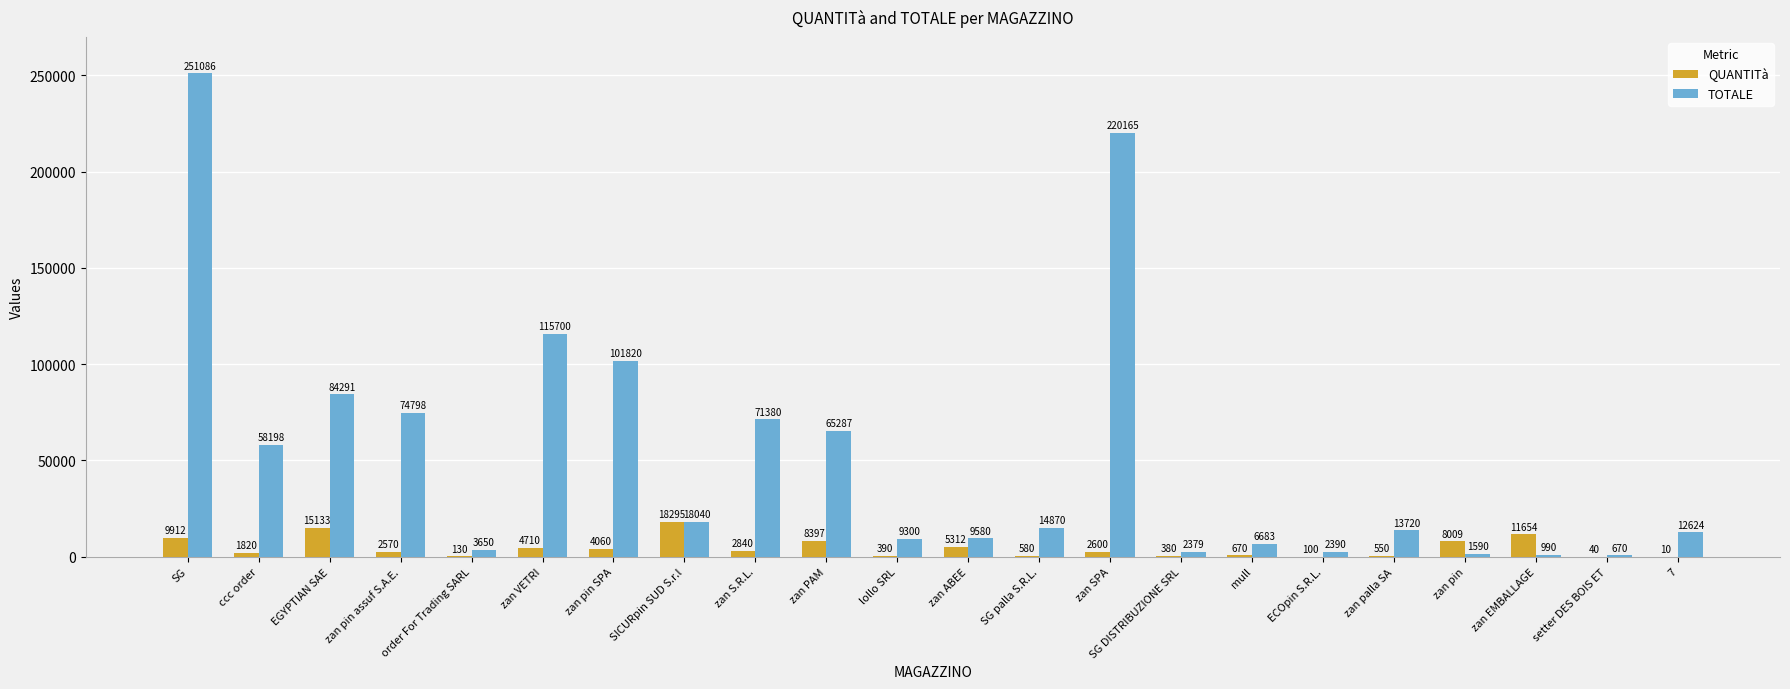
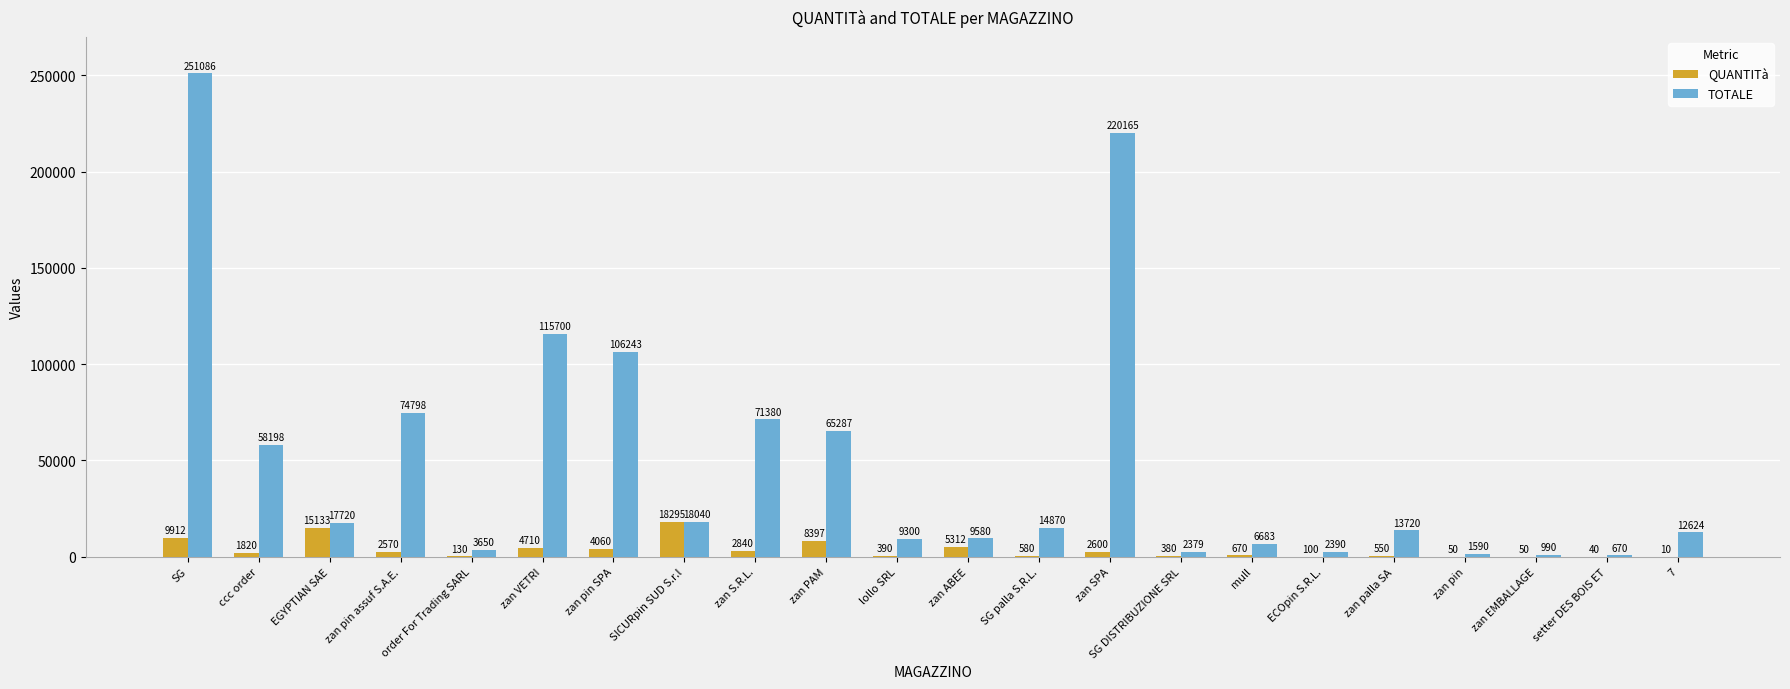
TOTALE, EGYPTIAN SAE: 84291 -> 17720
TOTALE, zan pin SPA: 101820 -> 106243
QUANTITà, zan pin: 8009 -> 50
QUANTITà, zan EMBALLAGE: 11654 -> 50
